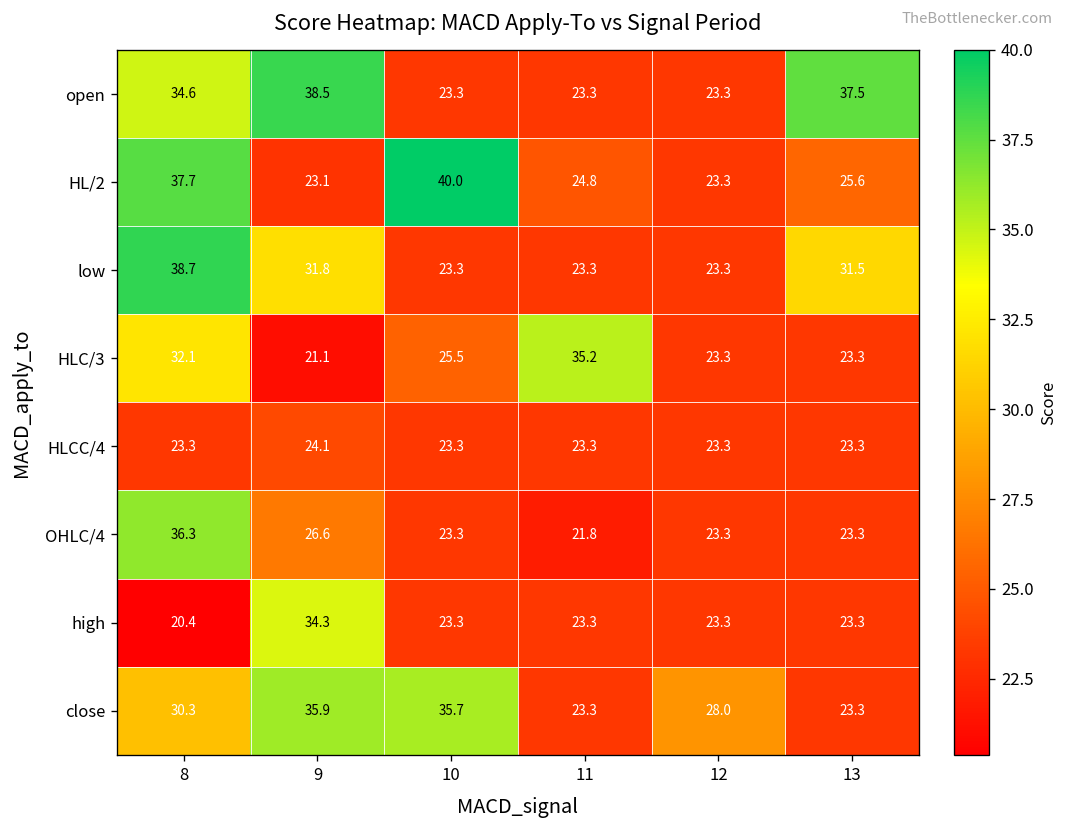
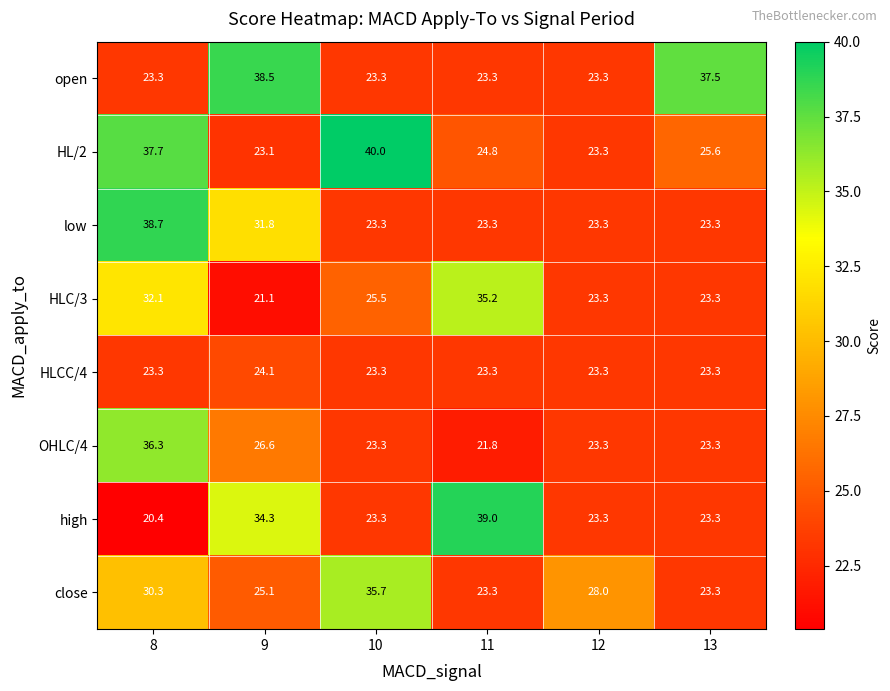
open, 8: 34.6 -> 23.3
low, 13: 31.5 -> 23.3
high, 11: 23.3 -> 39.0
close, 9: 35.9 -> 25.1
